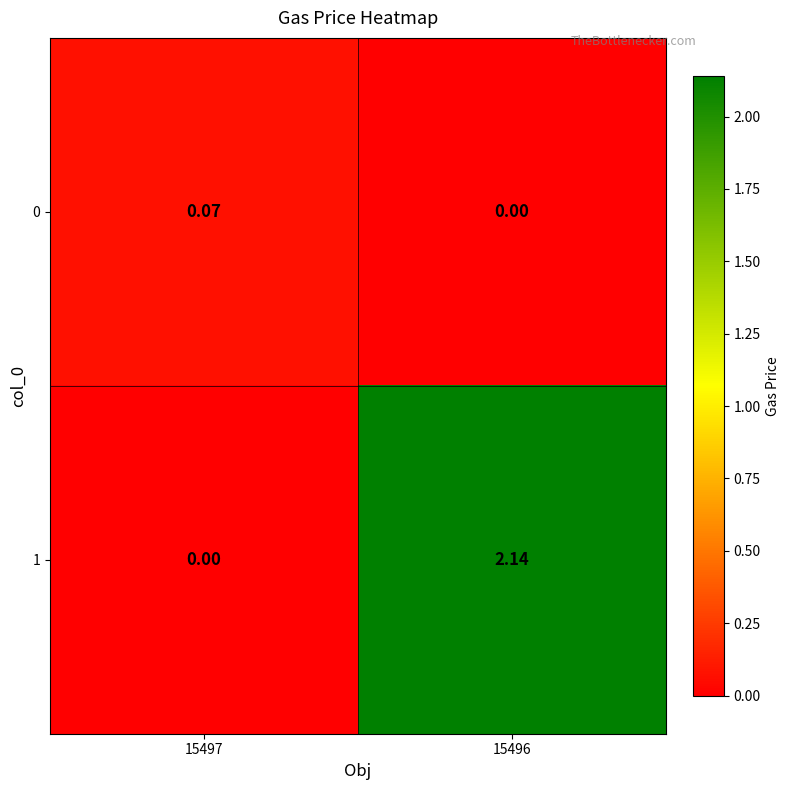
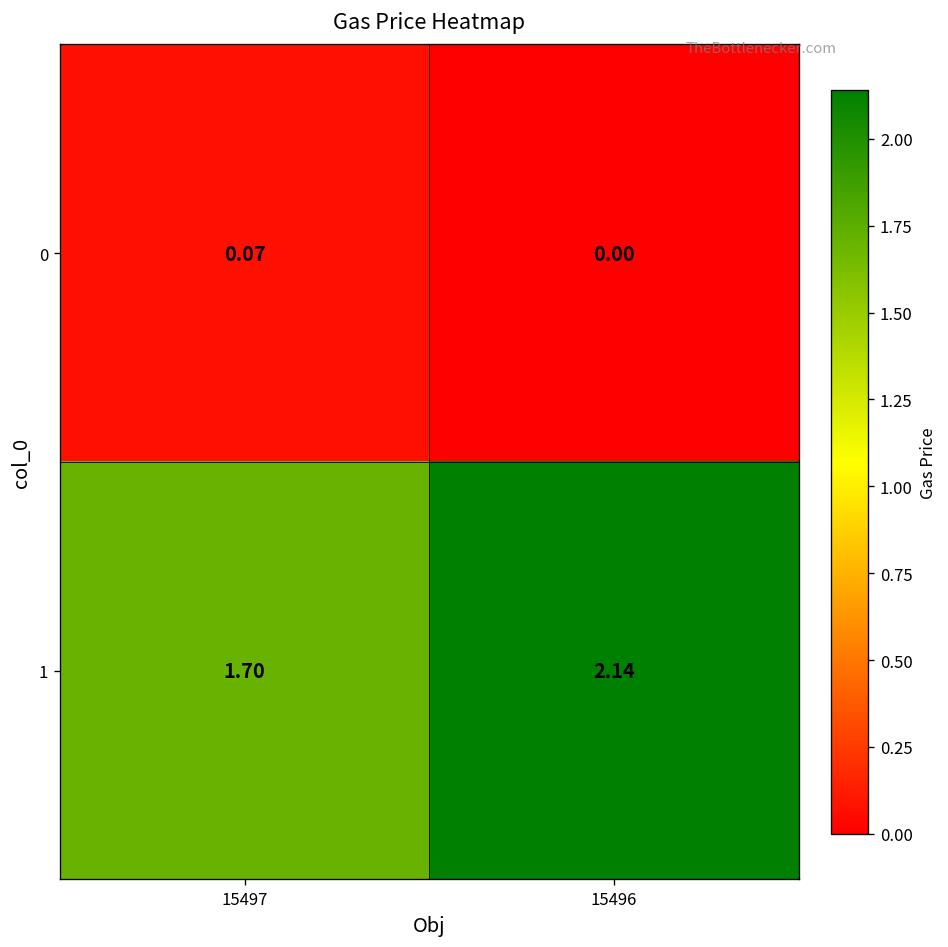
1, 15497: 0.00 -> 1.70
